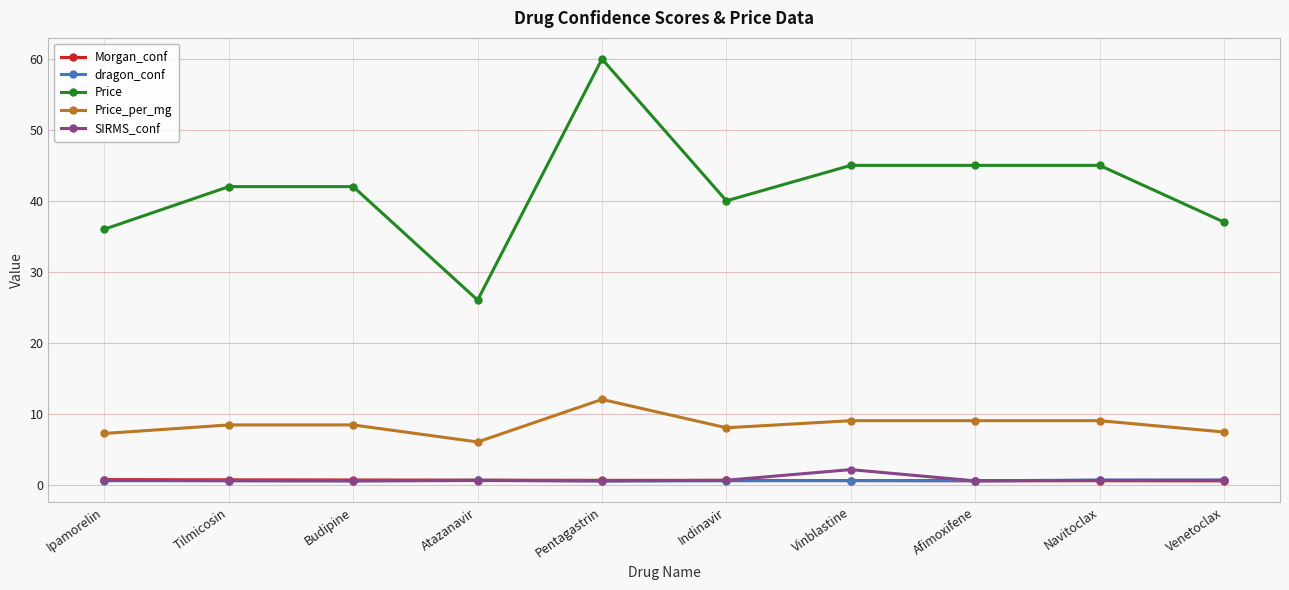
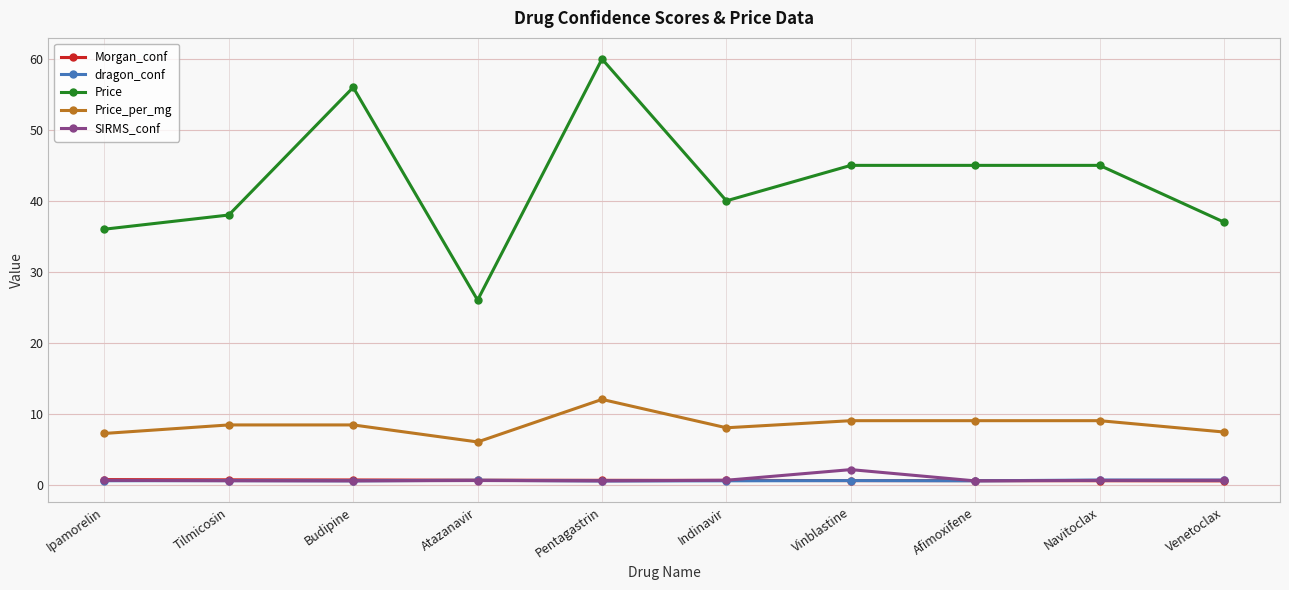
Price, Tilmicosin: 42 -> 38
Price, Budipine: 42 -> 56
